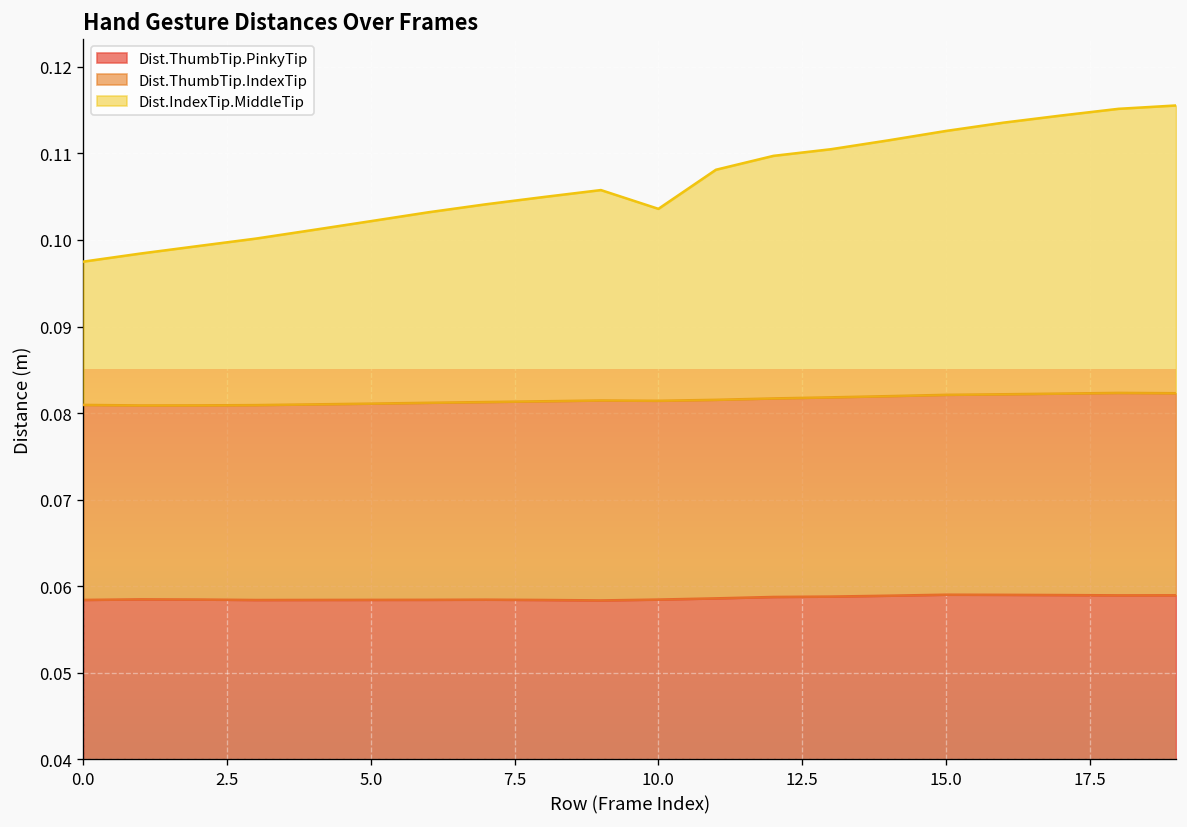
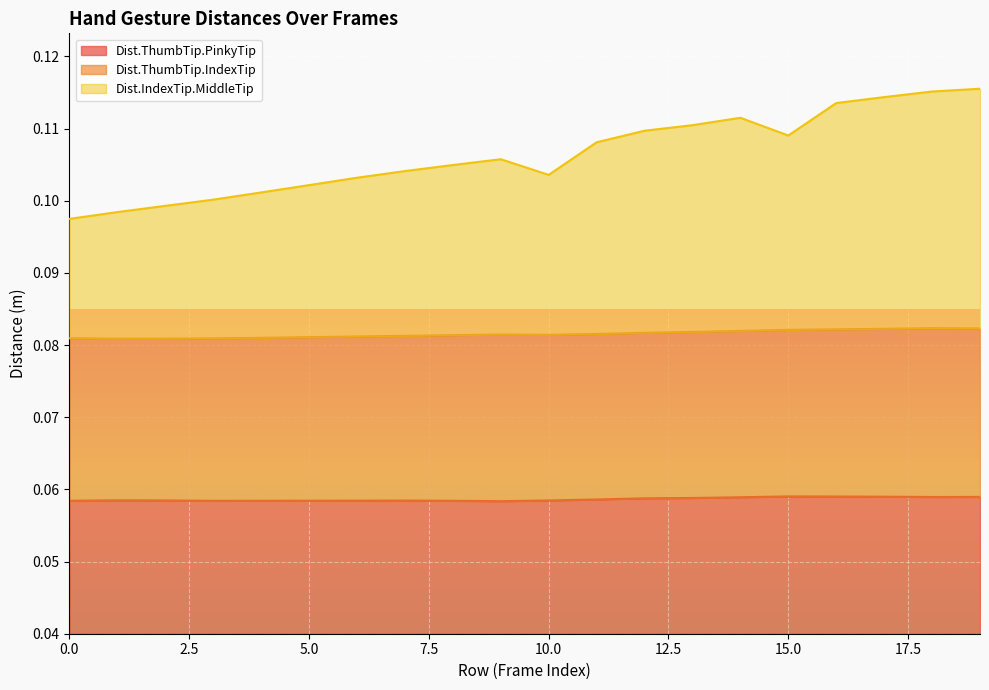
Dist.IndexTip.MiddleTip, 15.0: 0.030 -> 0.027
